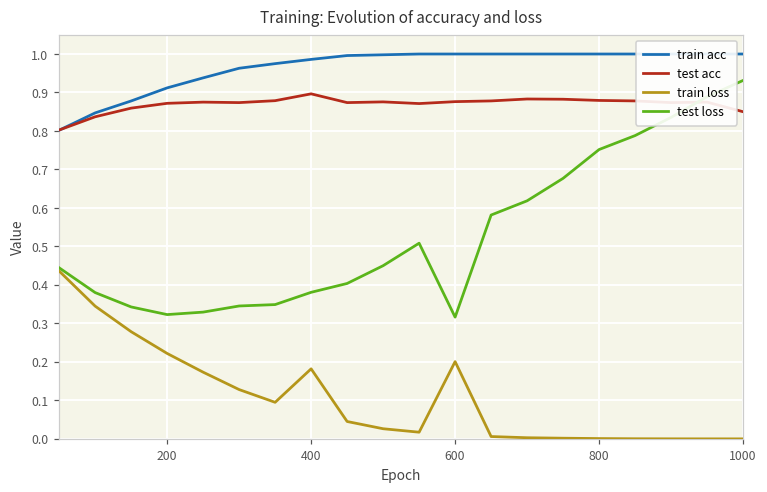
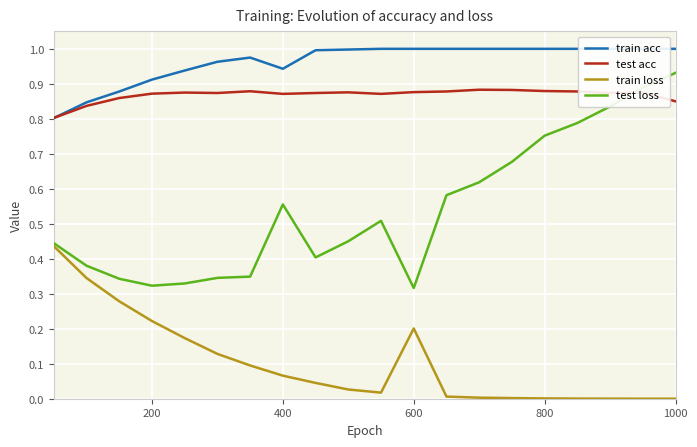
train acc, 400: 0.99 -> 0.94
test acc, 400: 0.90 -> 0.87
train loss, 400: 0.18 -> 0.07
test loss, 400: 0.38 -> 0.56
